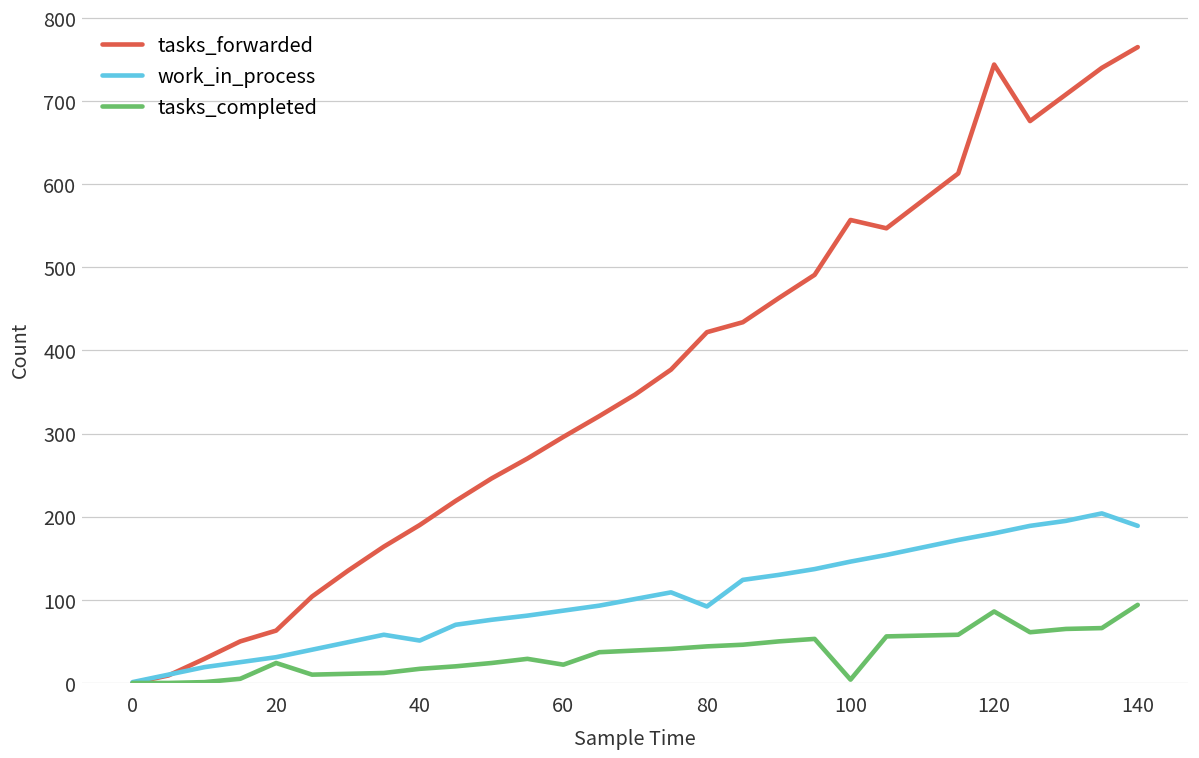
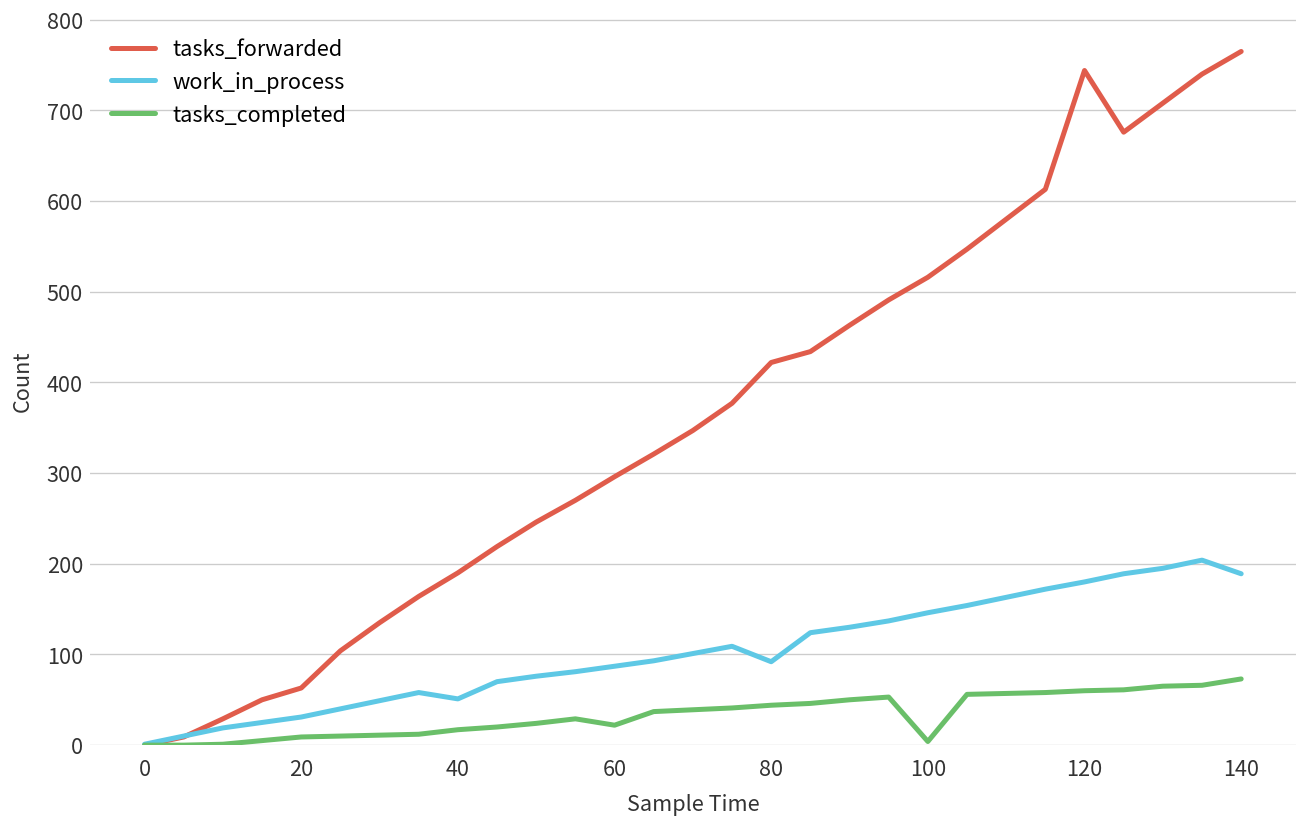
tasks_completed, 20: 20 -> 10
tasks_forwarded, 100: 560 -> 520
tasks_completed, 120: 90 -> 60
tasks_completed, 140: 90 -> 70
